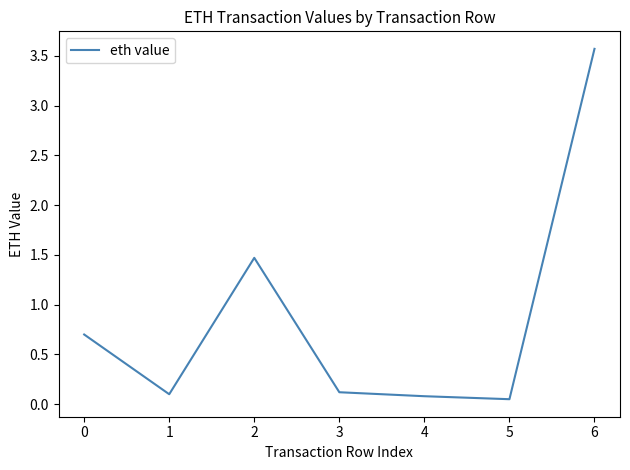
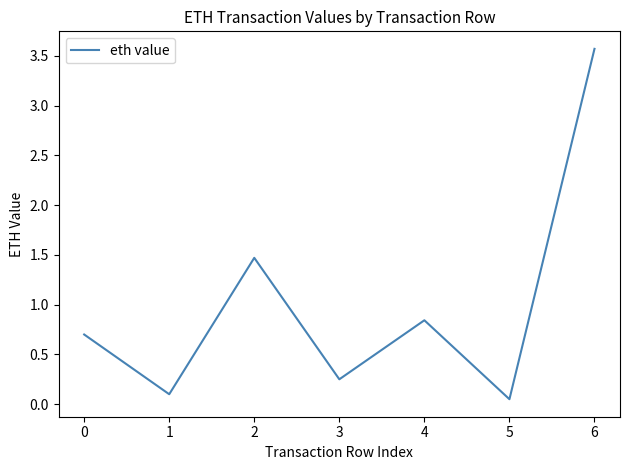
3: 0.1 -> 0.3
4: 0.1 -> 0.8
